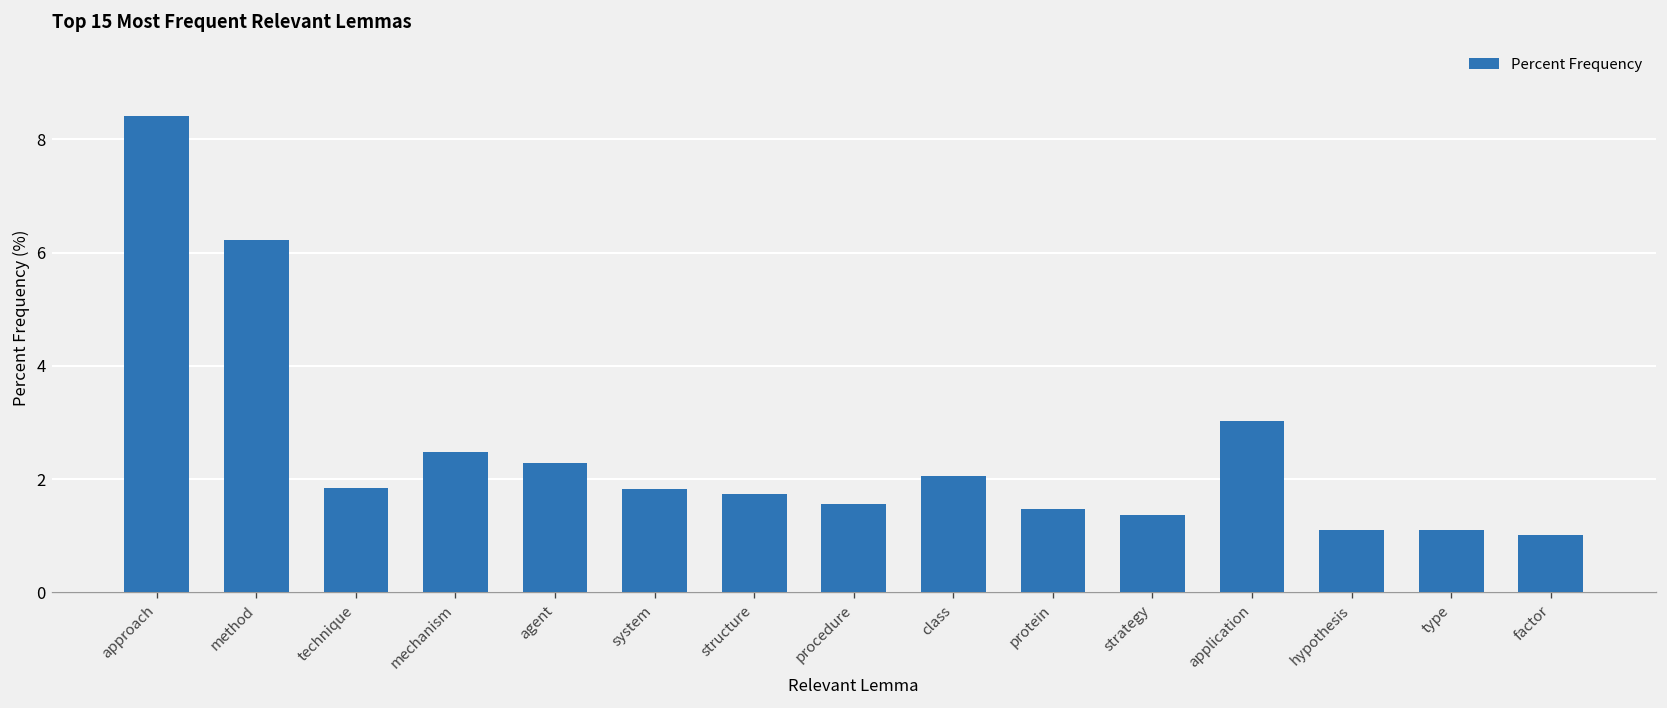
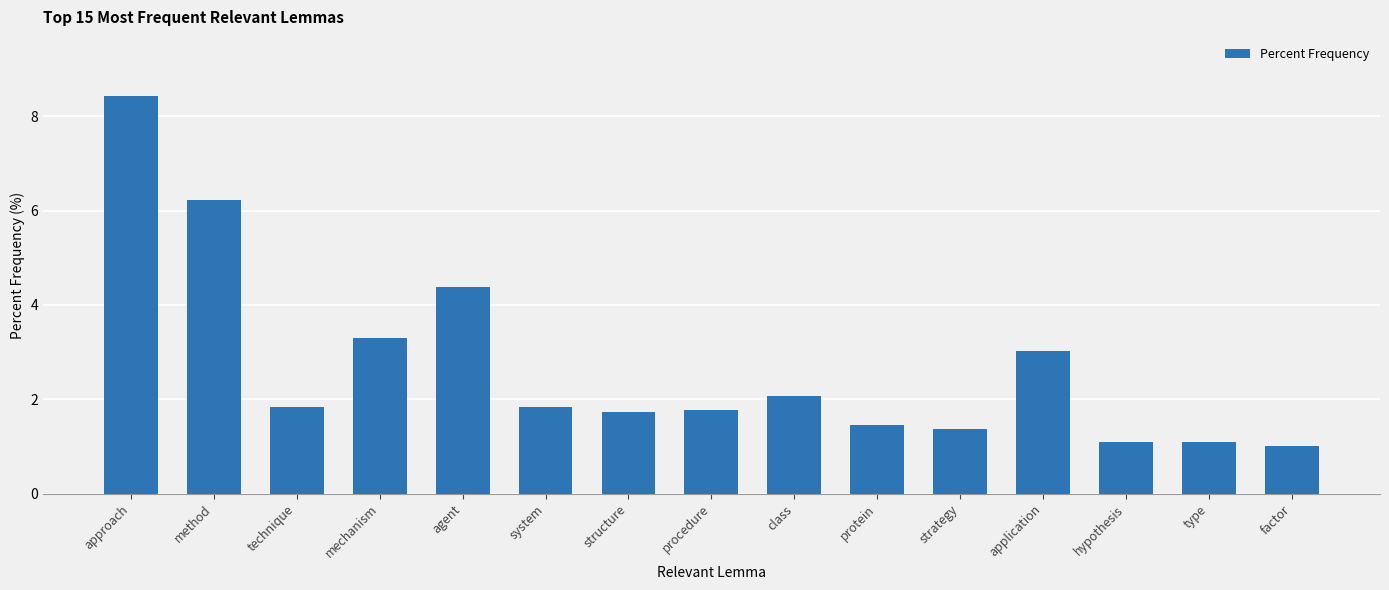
mechanism: 2.5 -> 3.3
agent: 2.3 -> 4.4
procedure: 1.6 -> 1.8
